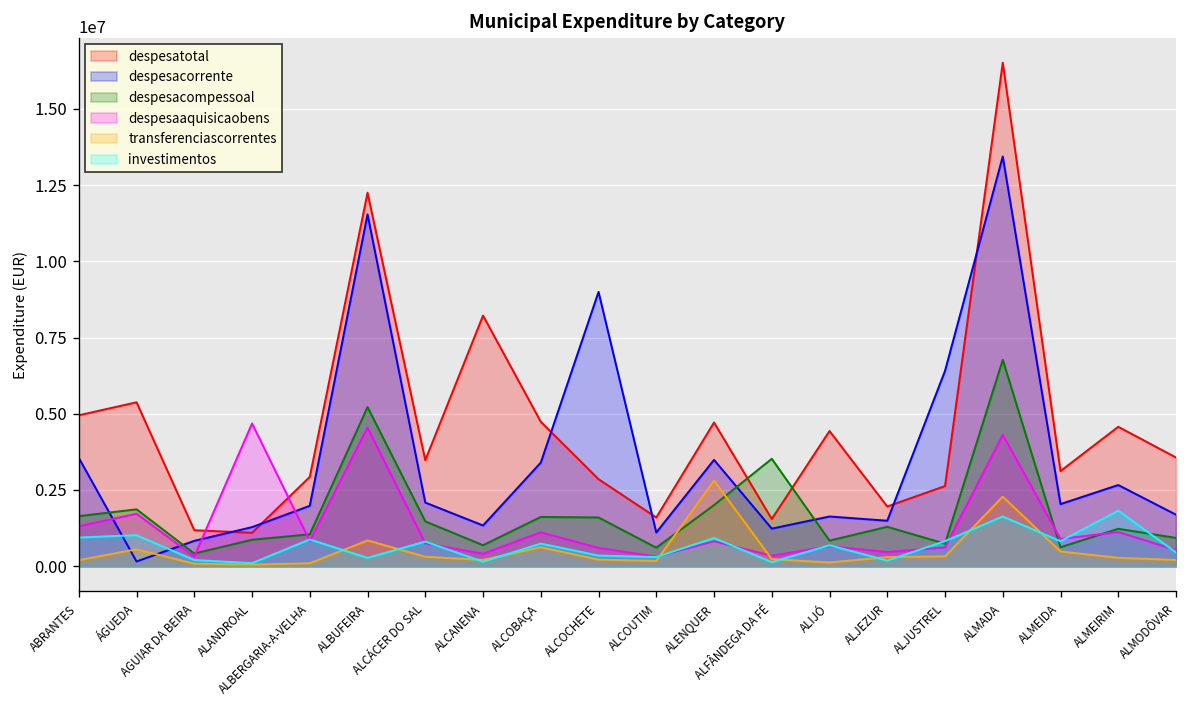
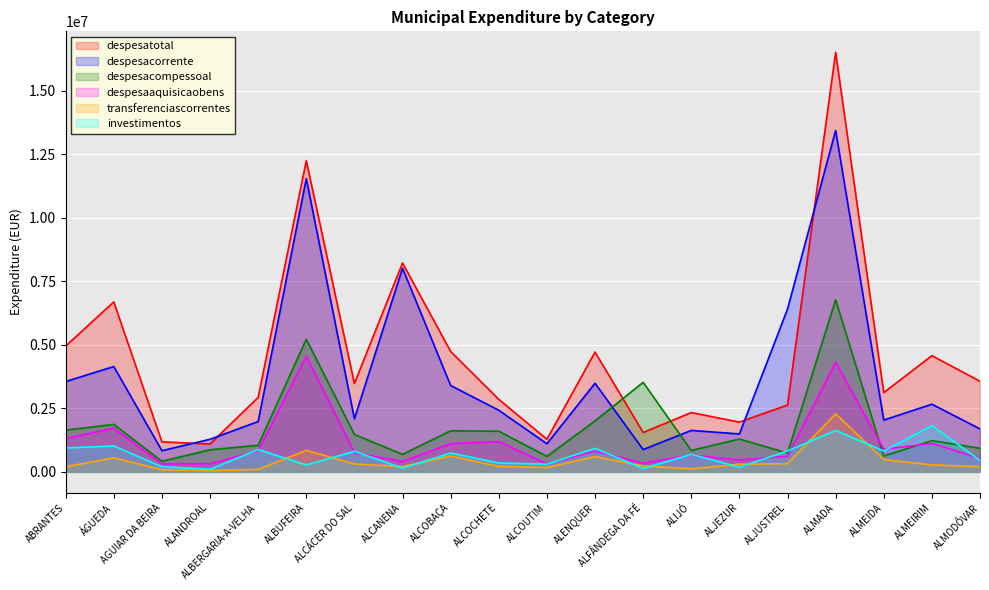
despesatotal, ÁGUEDA: 5400000 -> 6700000
despesacorrente, ÁGUEDA: 200000 -> 4100000
despesaaquisicaobens, ALANDROAL: 4700000 -> 300000
despesacorrente, ALCANENA: 1300000 -> 8000000
despesacorrente, ALCOCHETE: 9000000 -> 2400000
despesaaquisicaobens, ALCOCHETE: 600000 -> 1200000
despesatotal, ALCOUTIM: 1600000 -> 1300000
transferenciascorrentes, ALENQUER: 2800000 -> 600000
despesacorrente, ALFÂNDEGA DA FÉ: 1200000 -> 900000
despesatotal, ALIJÓ: 4400000 -> 2300000
